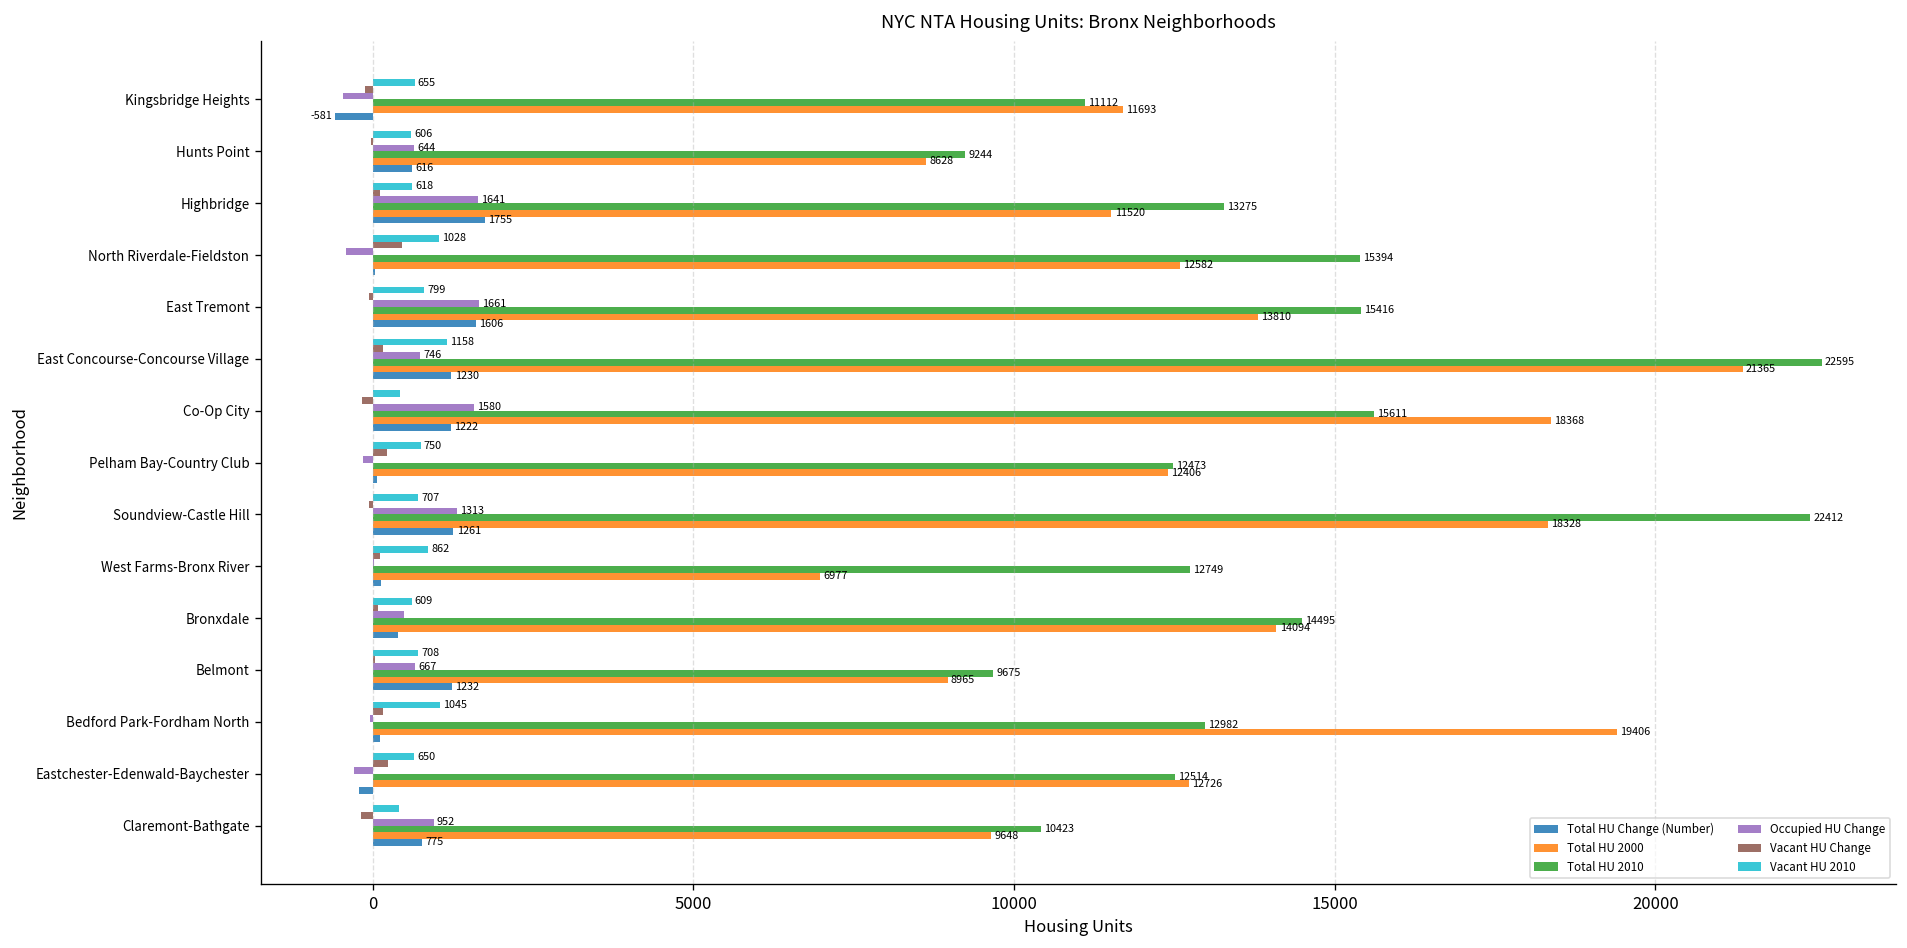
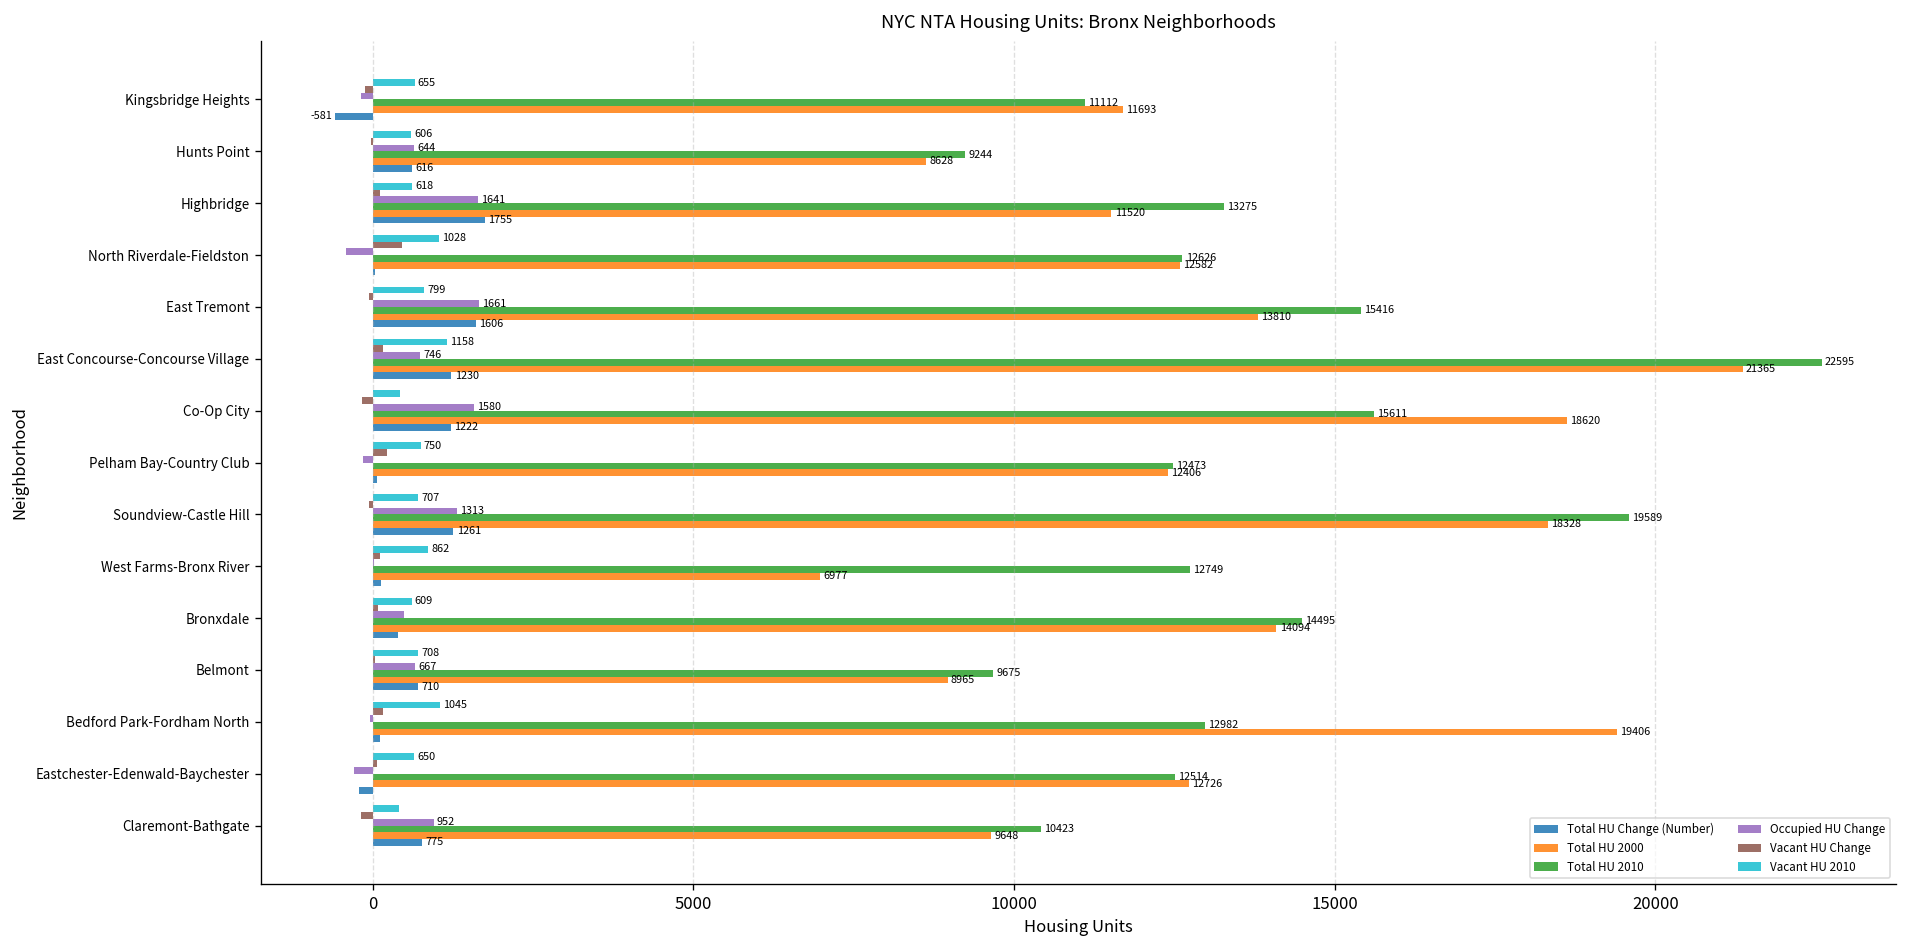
Occupied HU Change, Kingsbridge Heights: -500 -> -200
Total HU 2010, North Riverdale-Fieldston: 15394 -> 12626
Total HU 2000, Co-Op City: 18368 -> 18620
Total HU 2010, Soundview-Castle Hill: 22412 -> 19589
Total HU Change (Number), Belmont: 1232 -> 710
Vacant HU Change, Eastchester-Edenwald-Baychester: 200 -> 100
